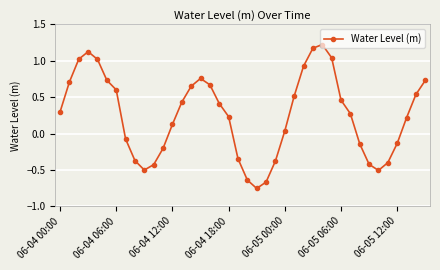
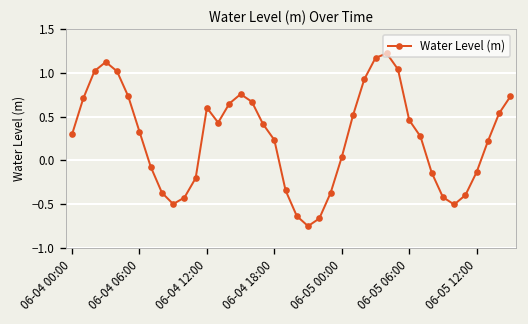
06-04 06:00: 0.6 -> 0.3
06-04 12:00: 0.1 -> 0.6
